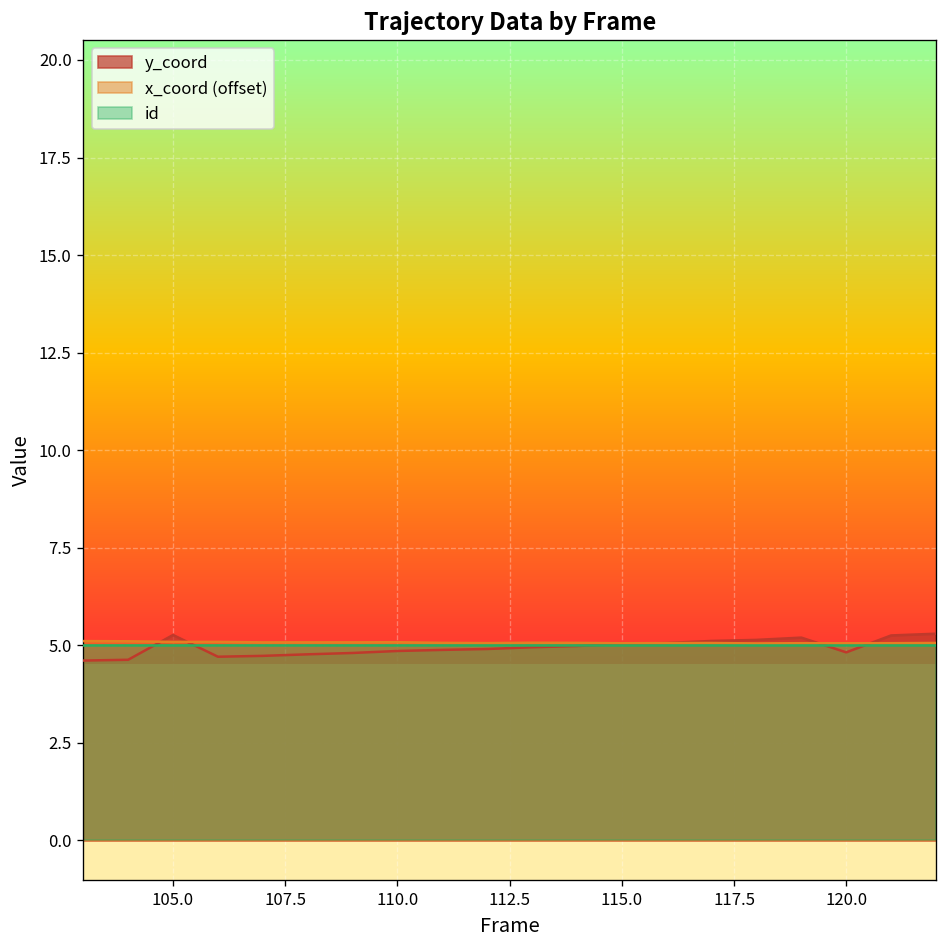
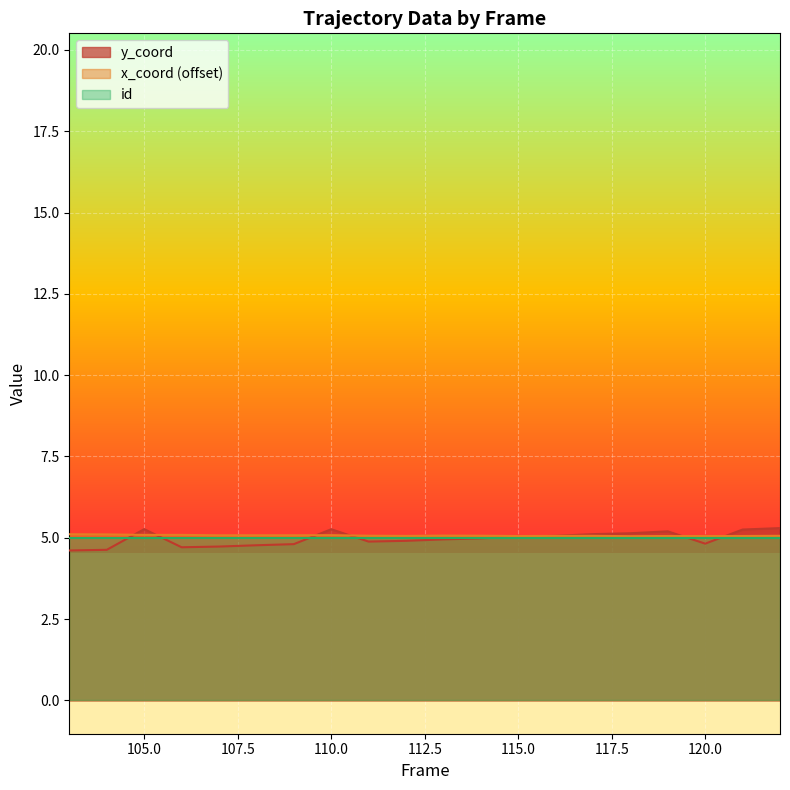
y_coord, 110.0: 4.9 -> 5.3
